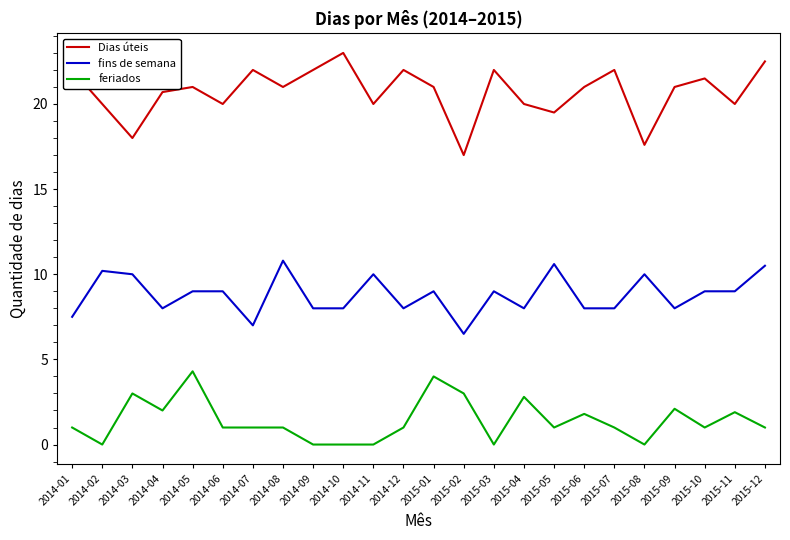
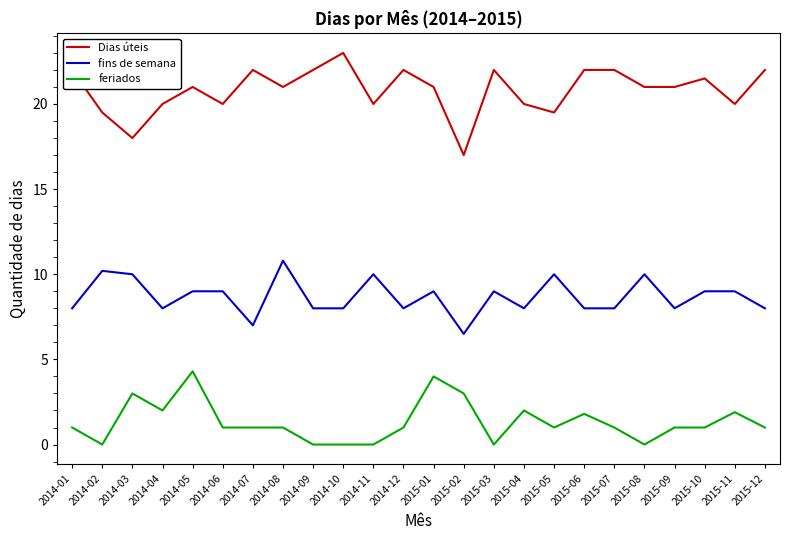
fins de semana, 2014-01: 7.5 -> 8.0
Dias úteis, 2014-02: 20.0 -> 19.5
Dias úteis, 2014-04: 20.7 -> 20.0
feriados, 2015-04: 2.8 -> 2.0
fins de semana, 2015-05: 10.6 -> 10.0
Dias úteis, 2015-06: 21 -> 22
Dias úteis, 2015-08: 17.6 -> 21.0
feriados, 2015-09: 2.1 -> 1.0
Dias úteis, 2015-12: 22.5 -> 22.0
fins de semana, 2015-12: 10.5 -> 8.0
